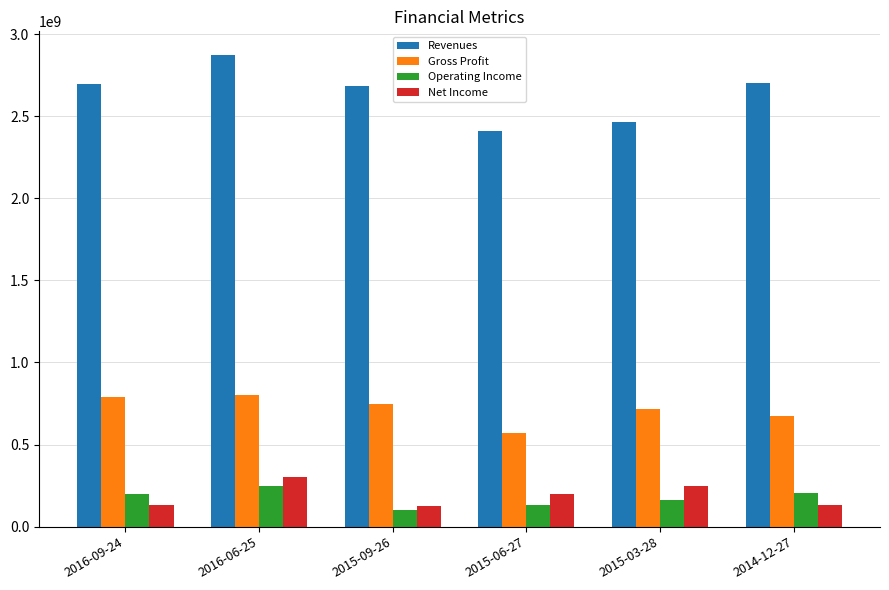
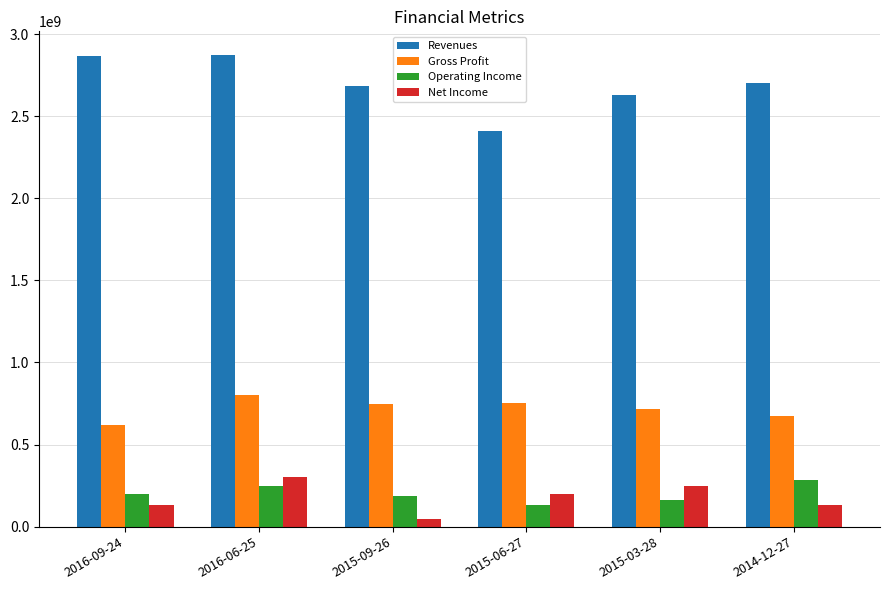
Revenues, 2016-09-24: 2700000000 -> 2870000000
Gross Profit, 2016-09-24: 790000000 -> 620000000
Operating Income, 2015-09-26: 100000000 -> 190000000
Net Income, 2015-09-26: 130000000 -> 40000000
Gross Profit, 2015-06-27: 570000000 -> 750000000
Revenues, 2015-03-28: 2460000000 -> 2630000000
Operating Income, 2014-12-27: 200000000 -> 290000000
